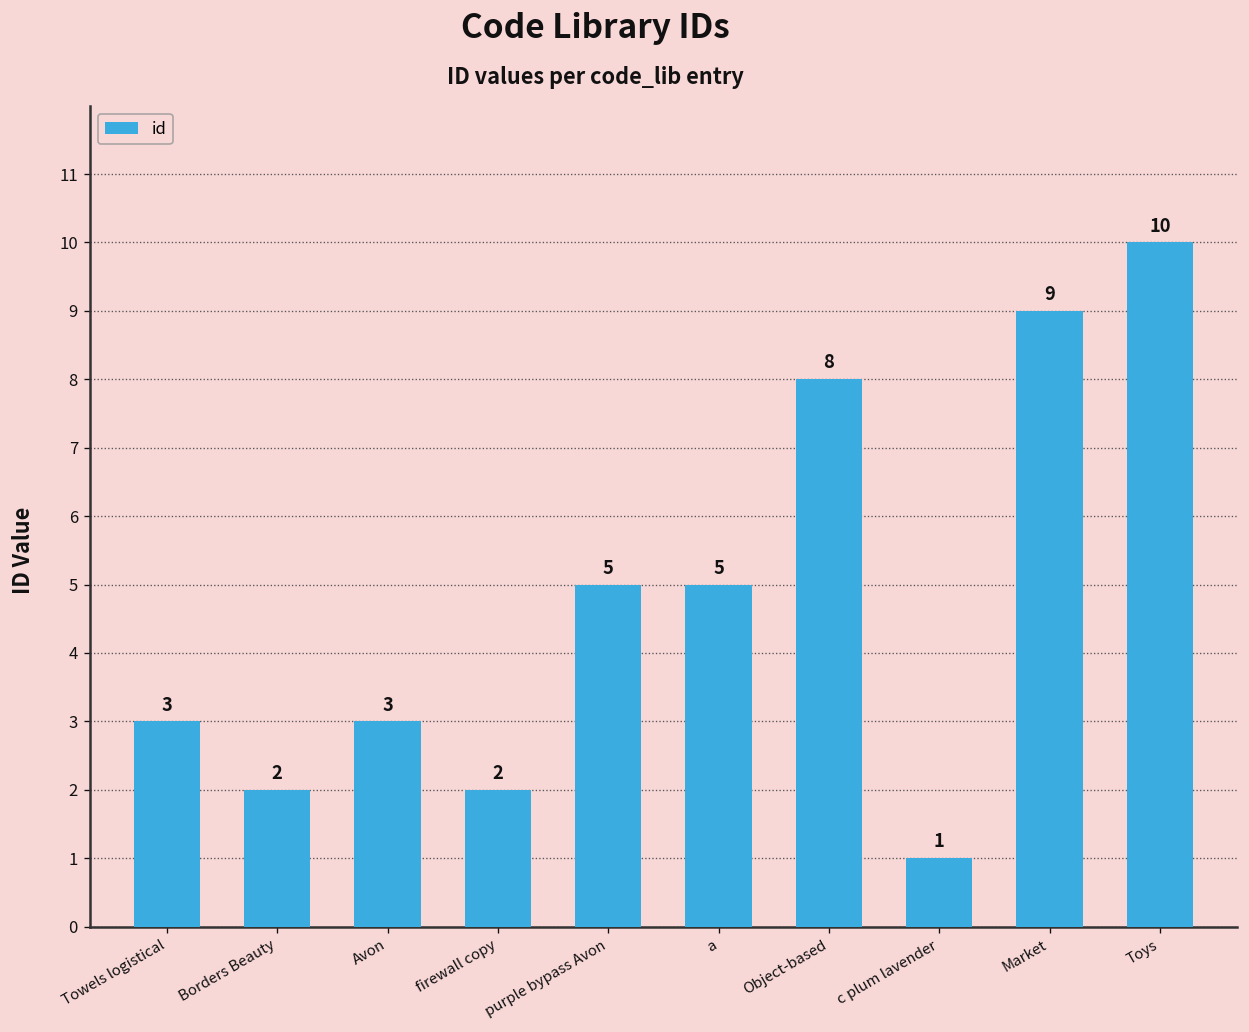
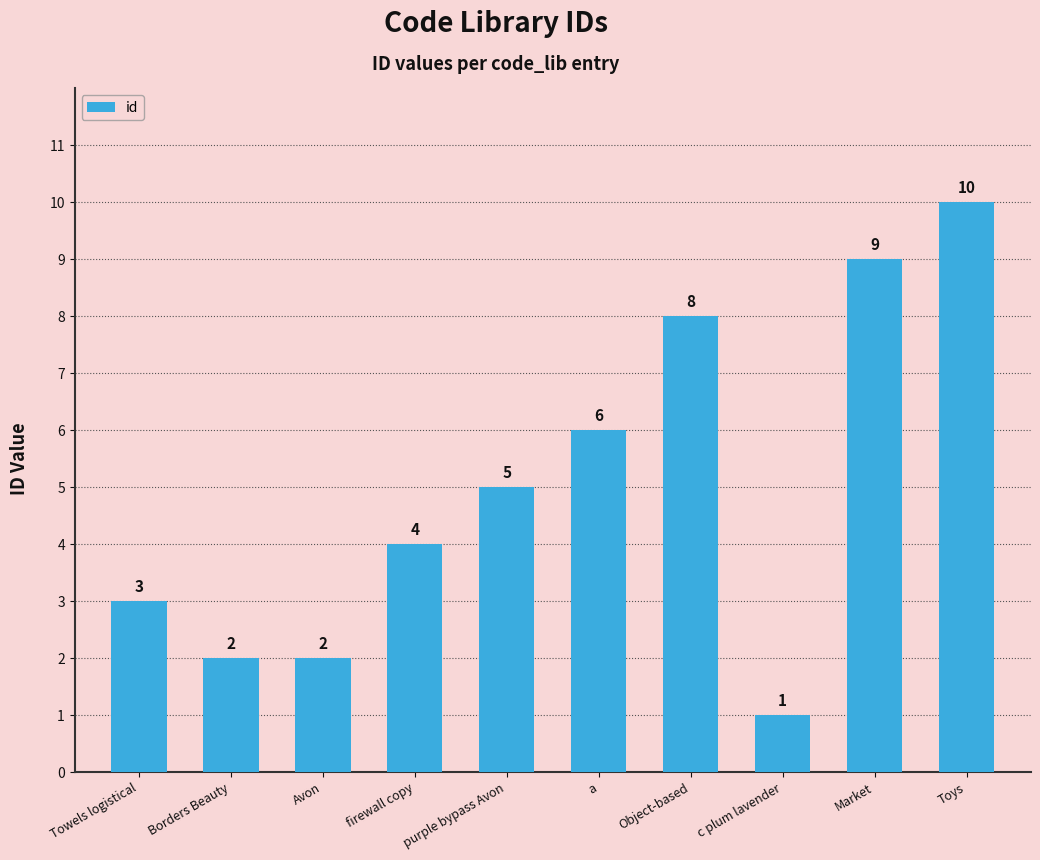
Avon: 3 -> 2
firewall copy: 2 -> 4
a: 5 -> 6
